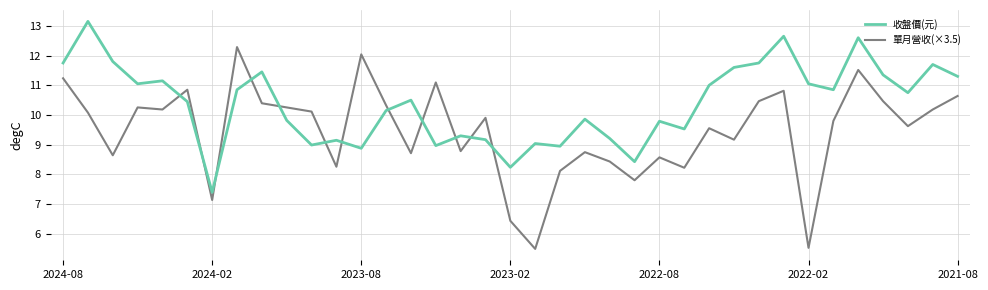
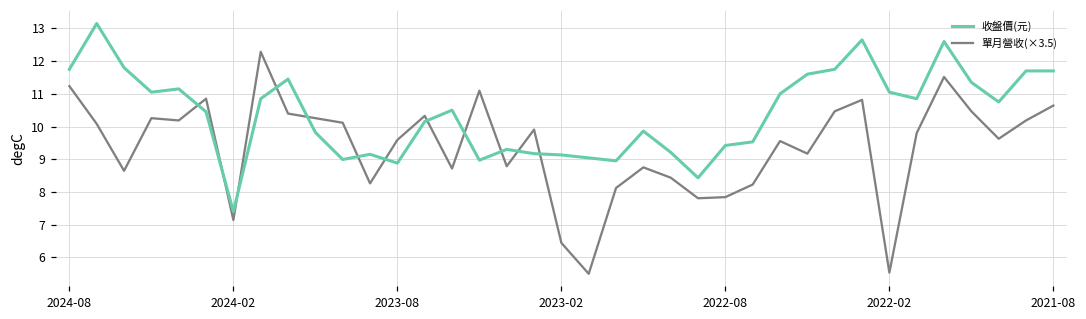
單月營收(×3.5), 2023-08: 12.0 -> 9.6
收盤價(元), 2023-02: 8.2 -> 9.1
收盤價(元), 2022-08: 9.8 -> 9.4
單月營收(×3.5), 2022-08: 8.6 -> 7.8
收盤價(元), 2021-08: 11.3 -> 11.7
